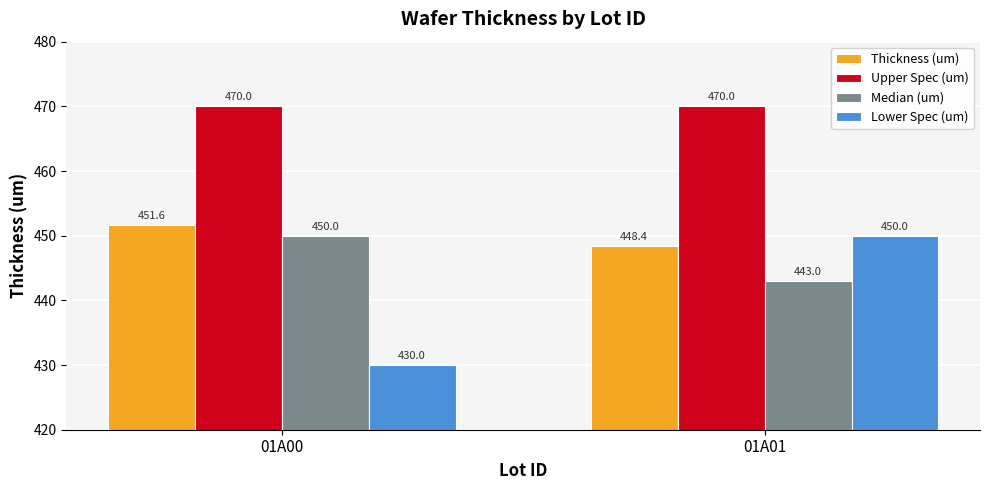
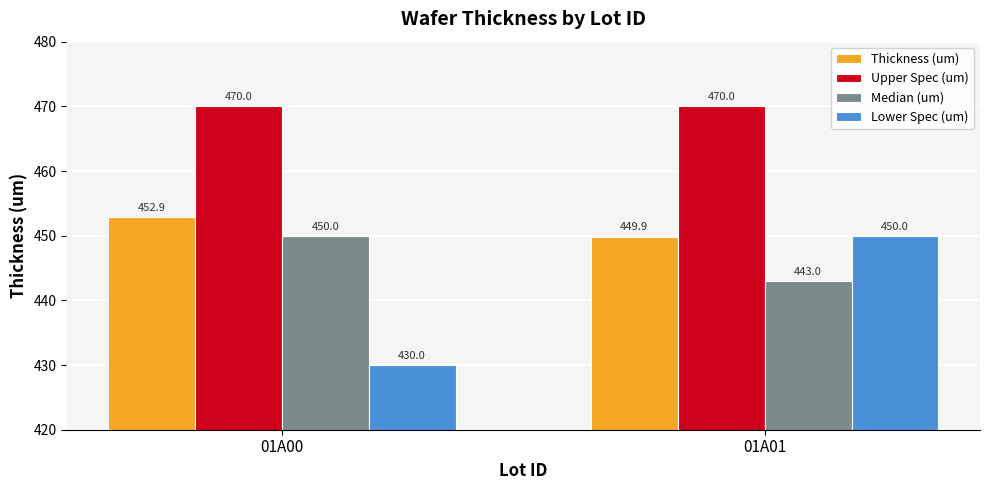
Thickness (um), 01A00: 451.6 -> 452.9
Thickness (um), 01A01: 448.4 -> 449.9
